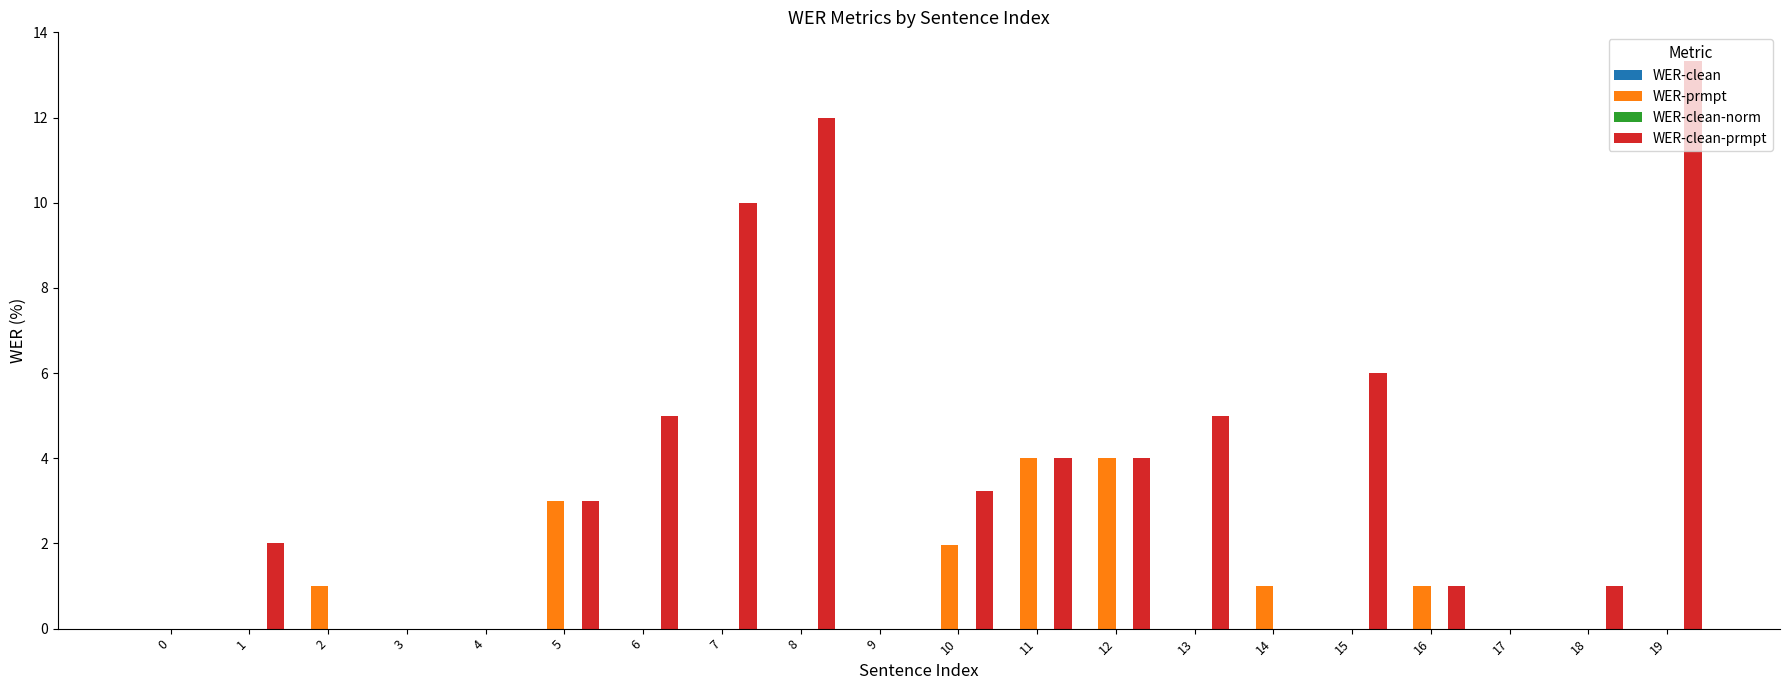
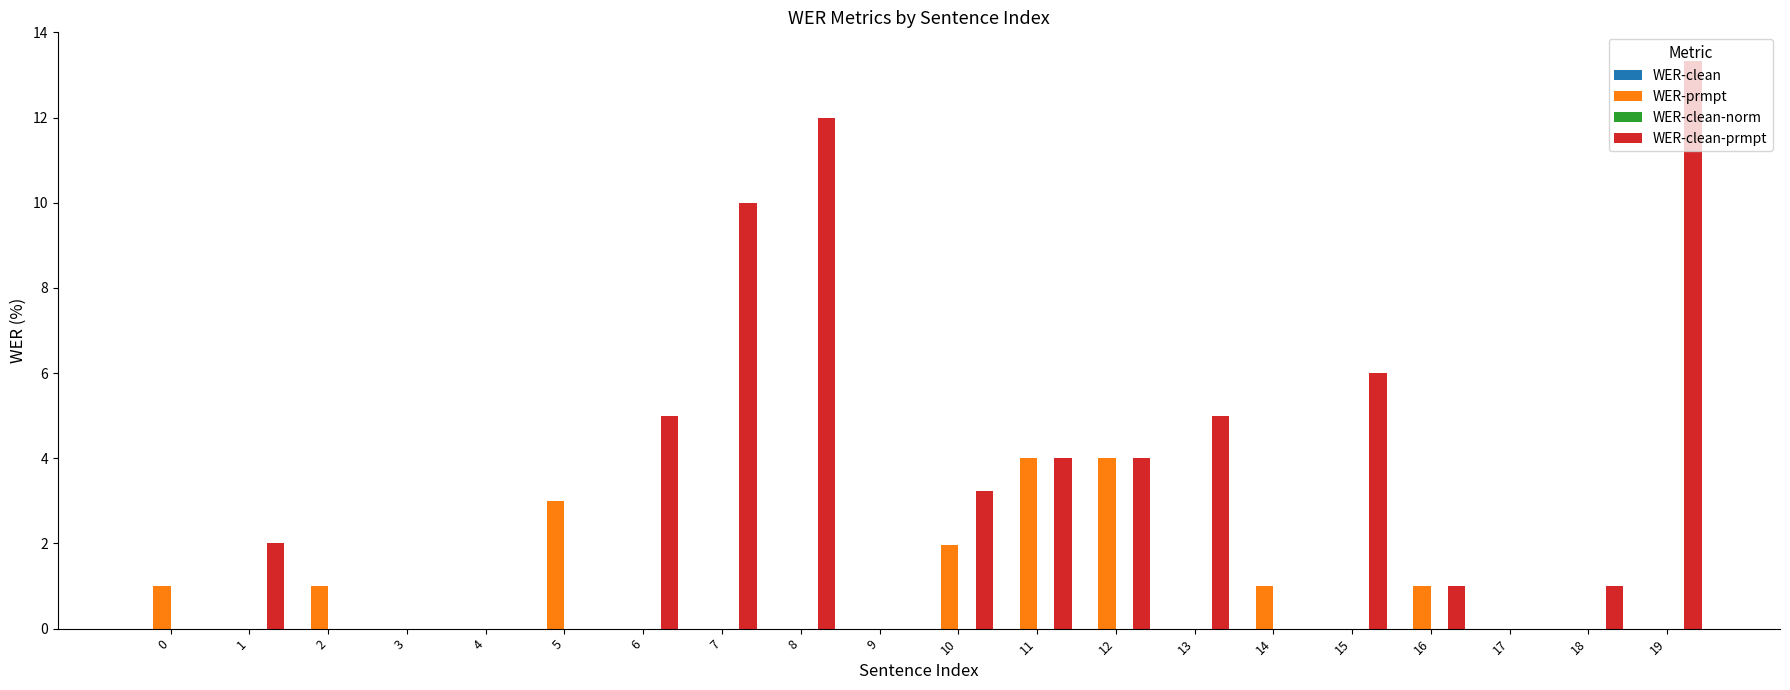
WER-prmpt, 0: 0 -> 1
WER-clean-prmpt, 5: 3 -> 0
